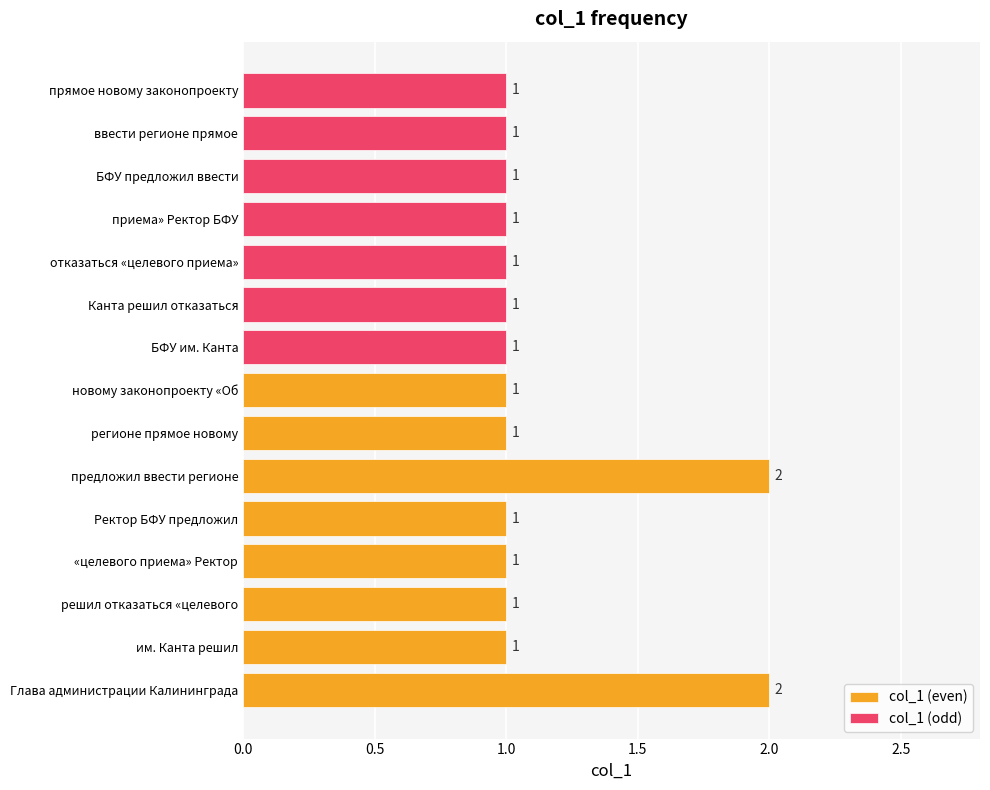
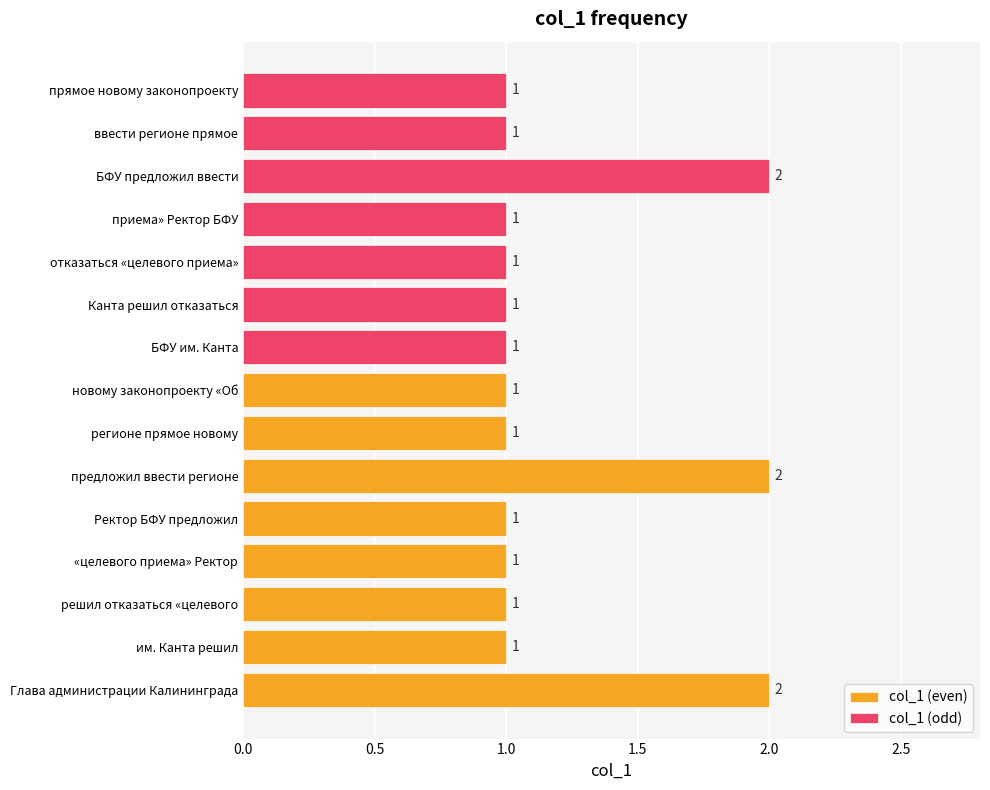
col_1 (odd), БФУ предложил ввести: 1 -> 2
